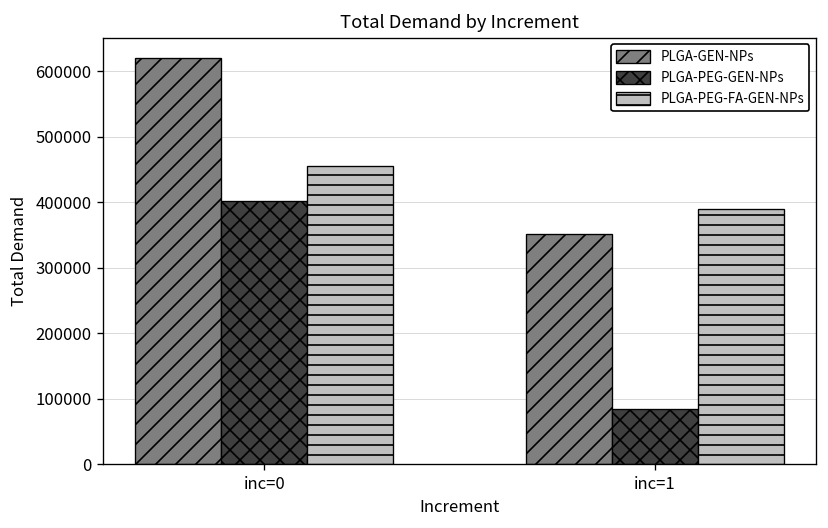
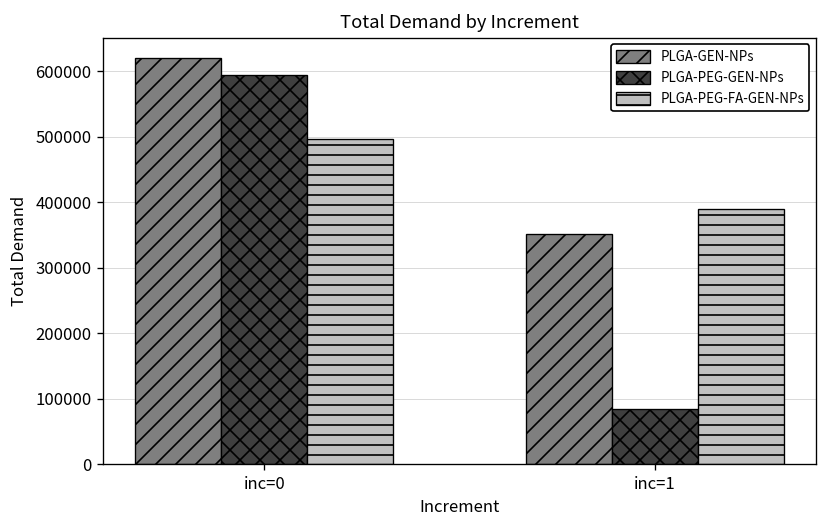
PLGA-PEG-GEN-NPs, inc=0: 400000 -> 600000
PLGA-PEG-FA-GEN-NPs, inc=0: 460000 -> 500000
